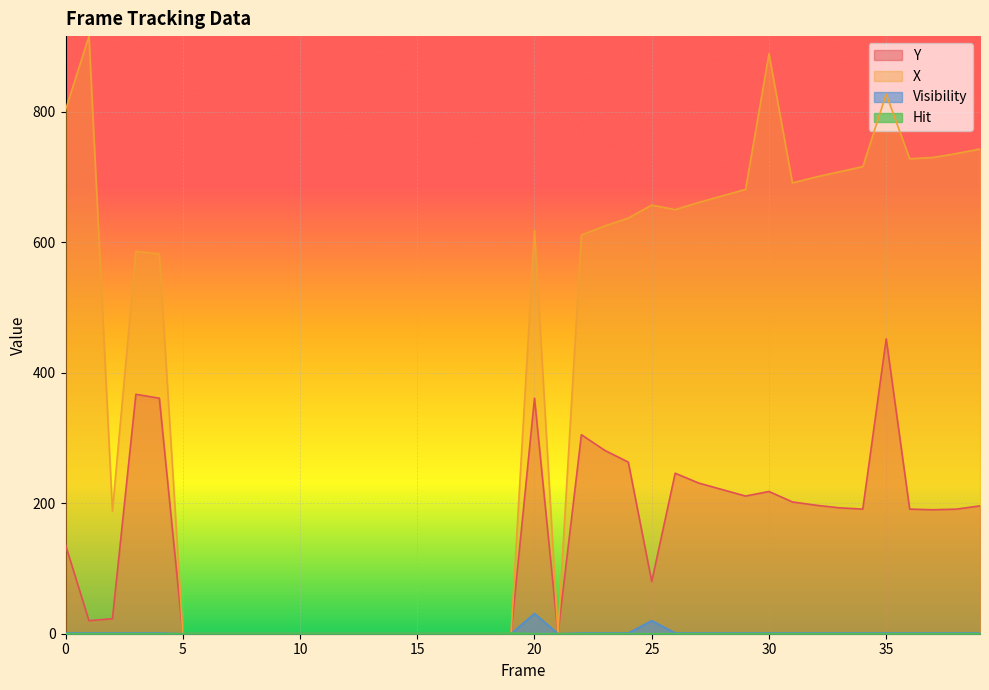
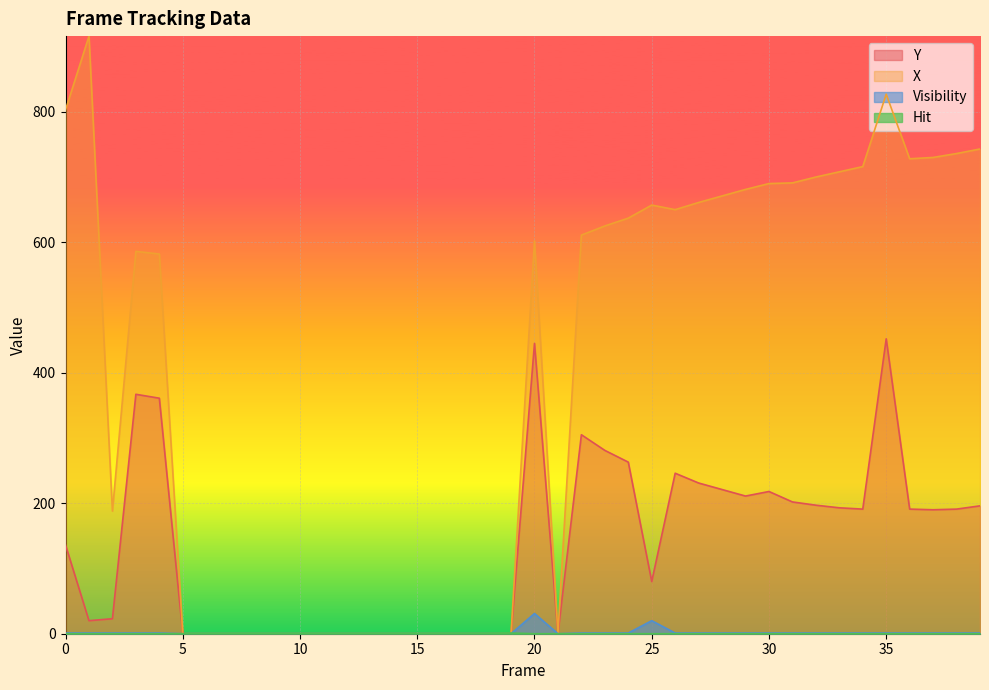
Y, 20: 360 -> 450
X, 20: 620 -> 600
X, 30: 890 -> 690
